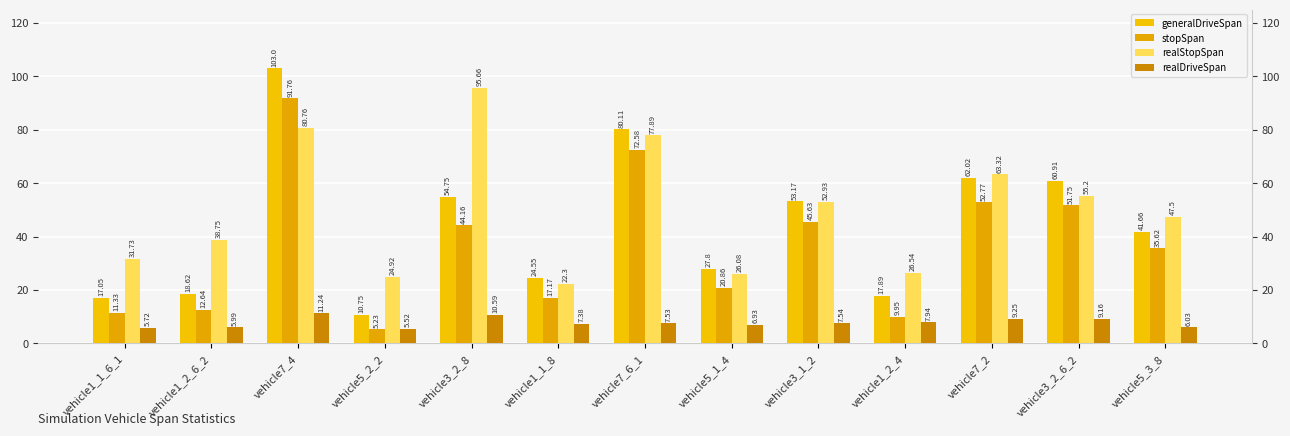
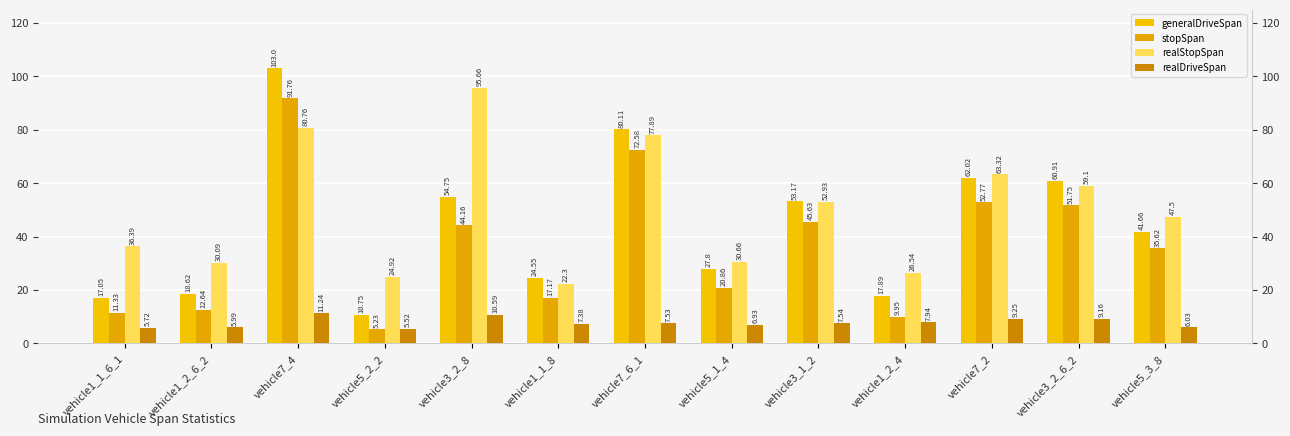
realStopSpan, vehicle1_1_6_1: 31.73 -> 36.39
realStopSpan, vehicle1_2_6_2: 38.75 -> 30.09
realStopSpan, vehicle5_1_4: 26.08 -> 30.66
realStopSpan, vehicle3_2_6_2: 55.2 -> 59.1
